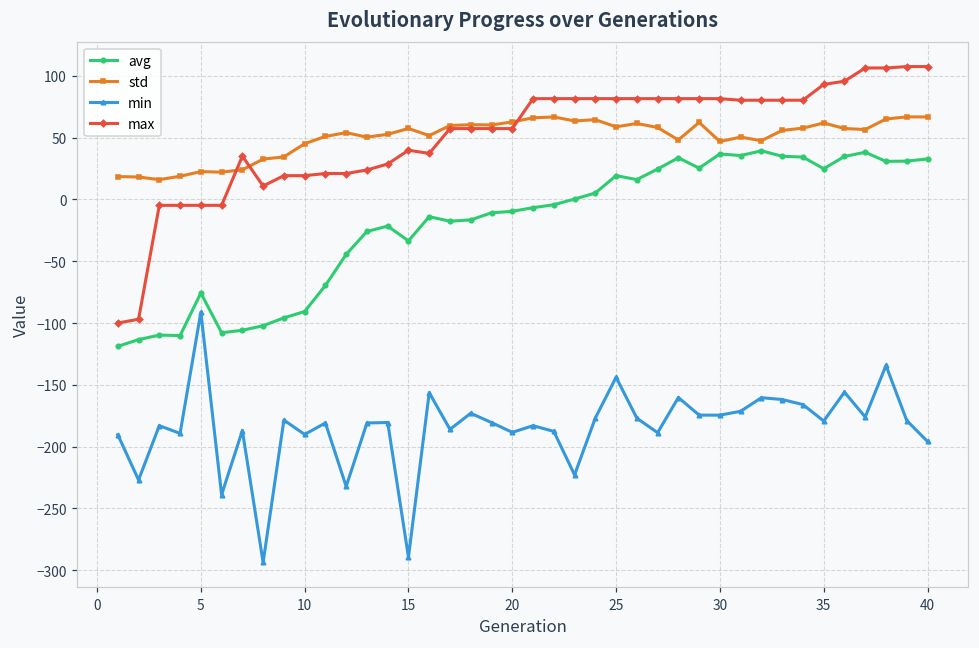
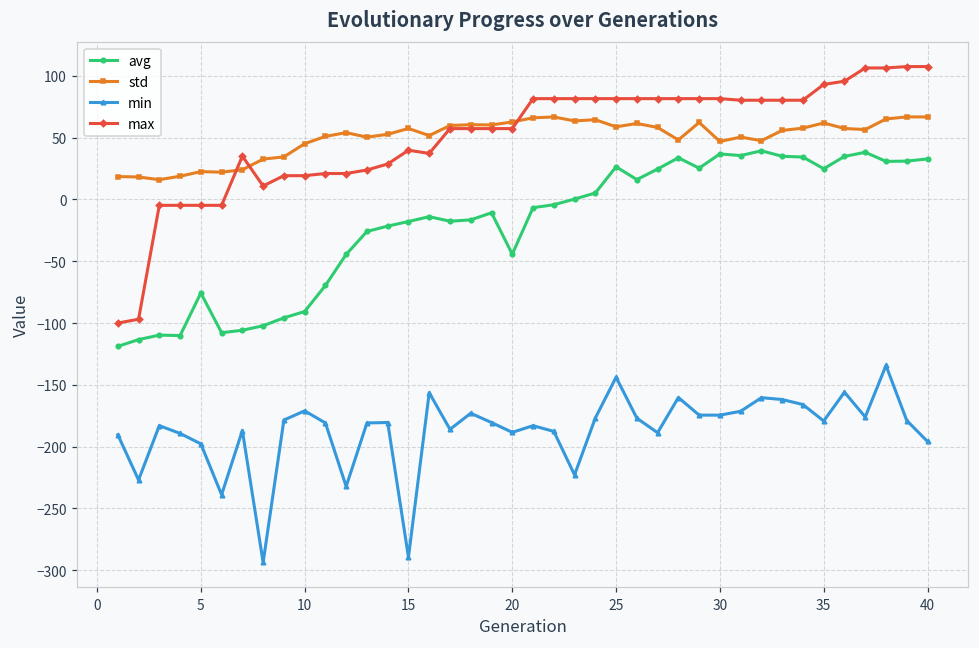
min, 5: -91 -> -198
min, 10: -190 -> -171
avg, 15: -33 -> -18
avg, 20: -10 -> -44
avg, 25: 19 -> 26
